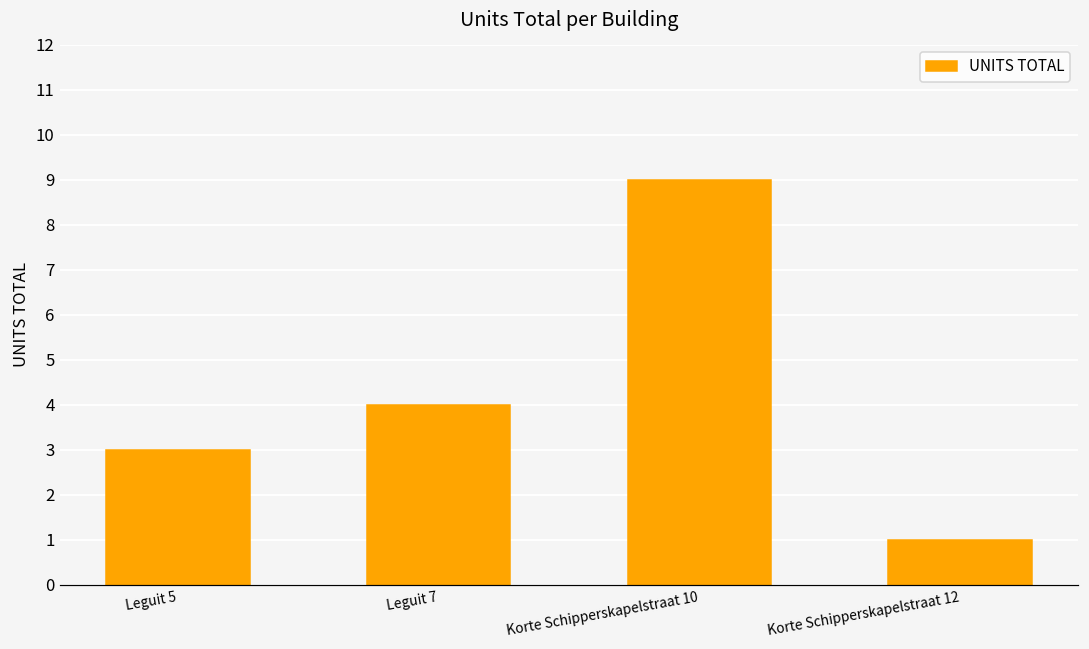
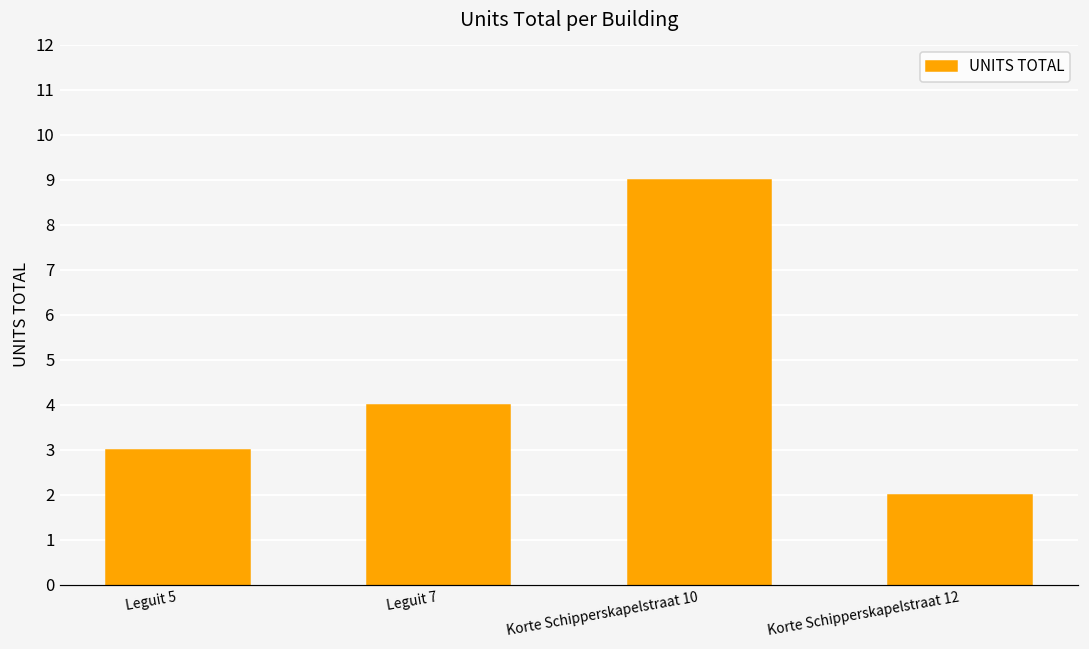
Korte Schipperskapelstraat 12: 1 -> 2
